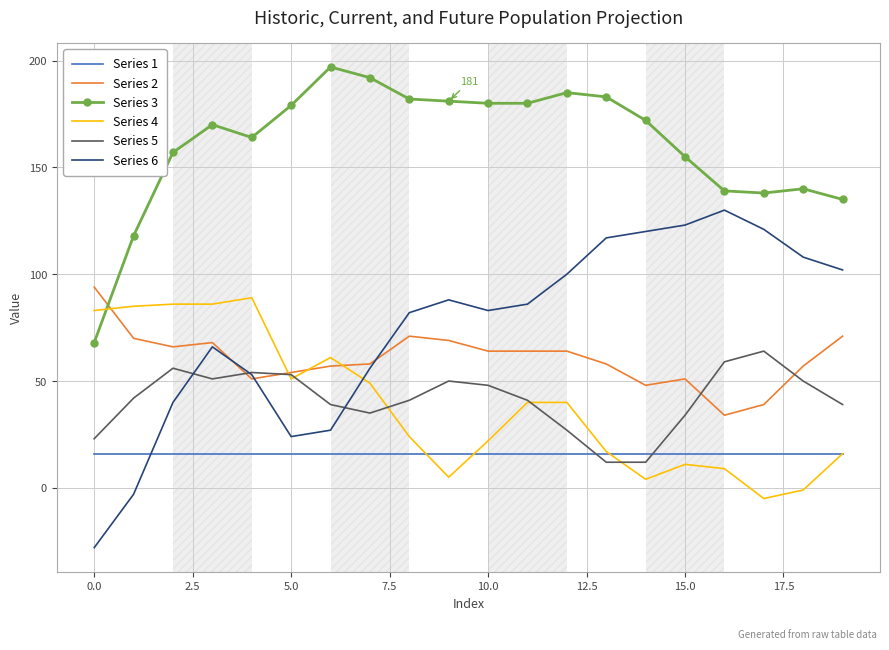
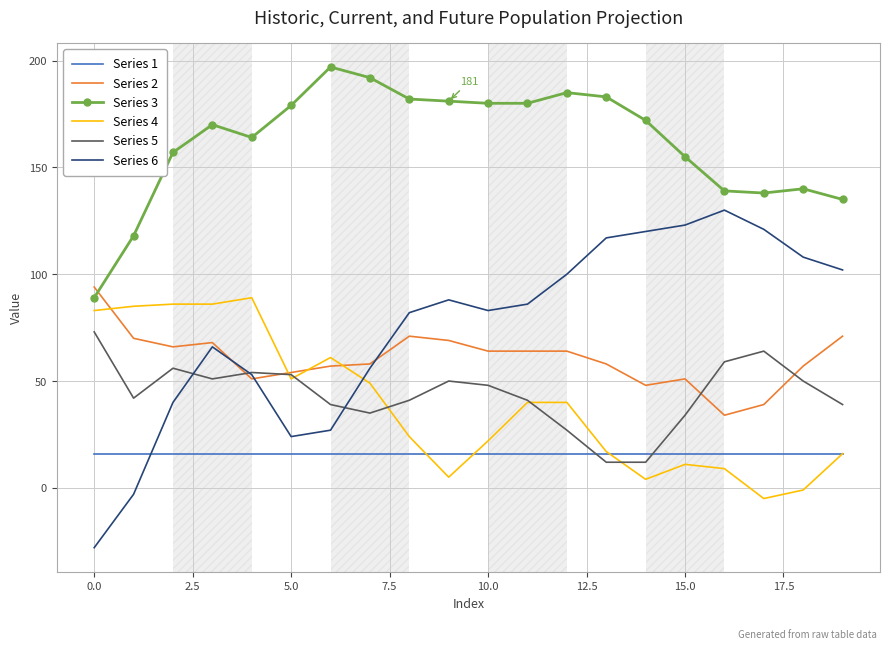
Series 3, 0.0: 68 -> 89
Series 5, 0.0: 23 -> 73
